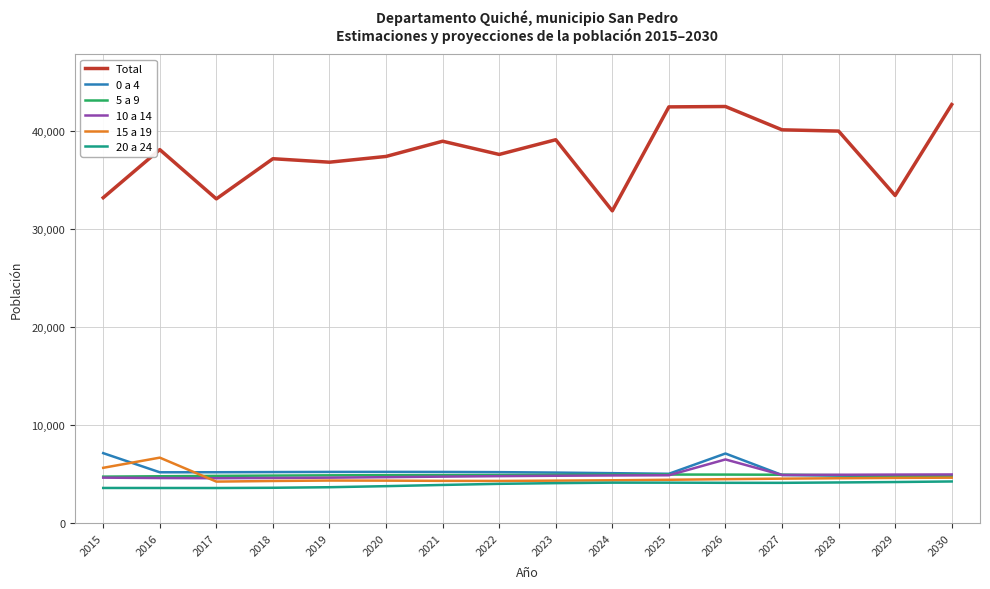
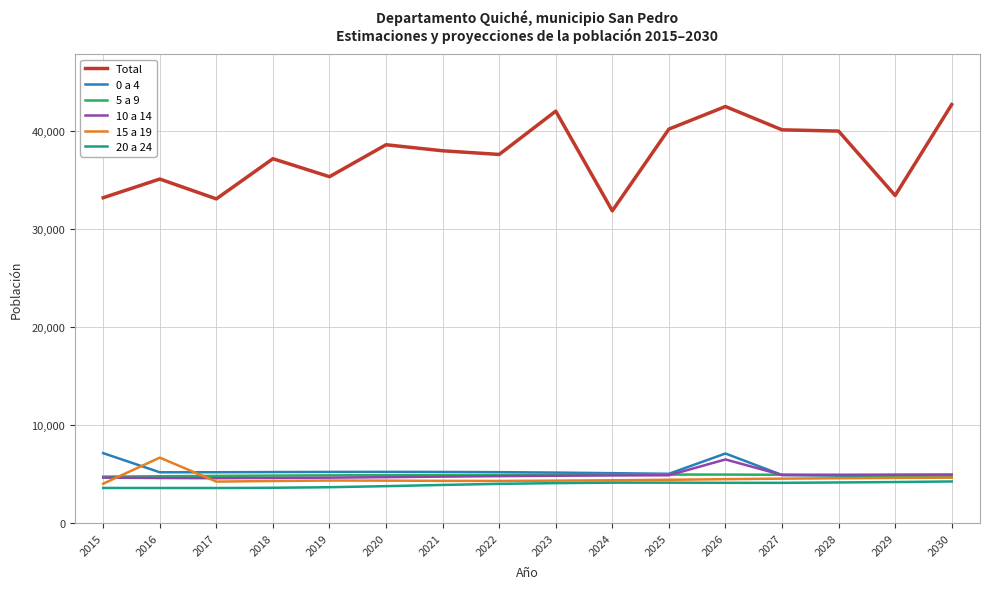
15 a 19, 2015: 6,000 -> 4,000
Total, 2016: 38,000 -> 35,000
Total, 2019: 37,000 -> 35,000
Total, 2020: 37,000 -> 39,000
Total, 2021: 39,000 -> 38,000
Total, 2023: 39,000 -> 42,000
Total, 2025: 42,000 -> 40,000
